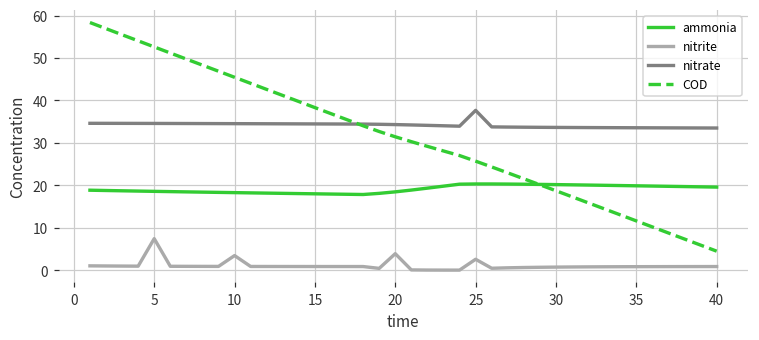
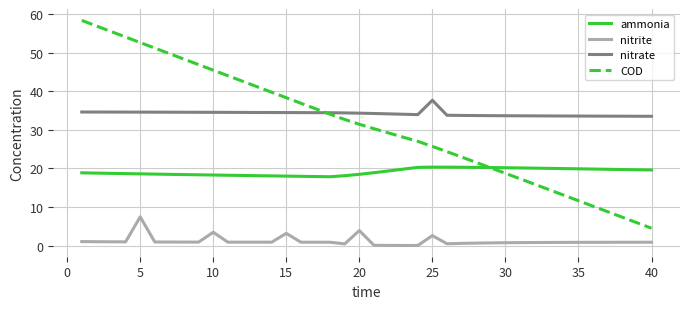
nitrite, 15: 1 -> 3
